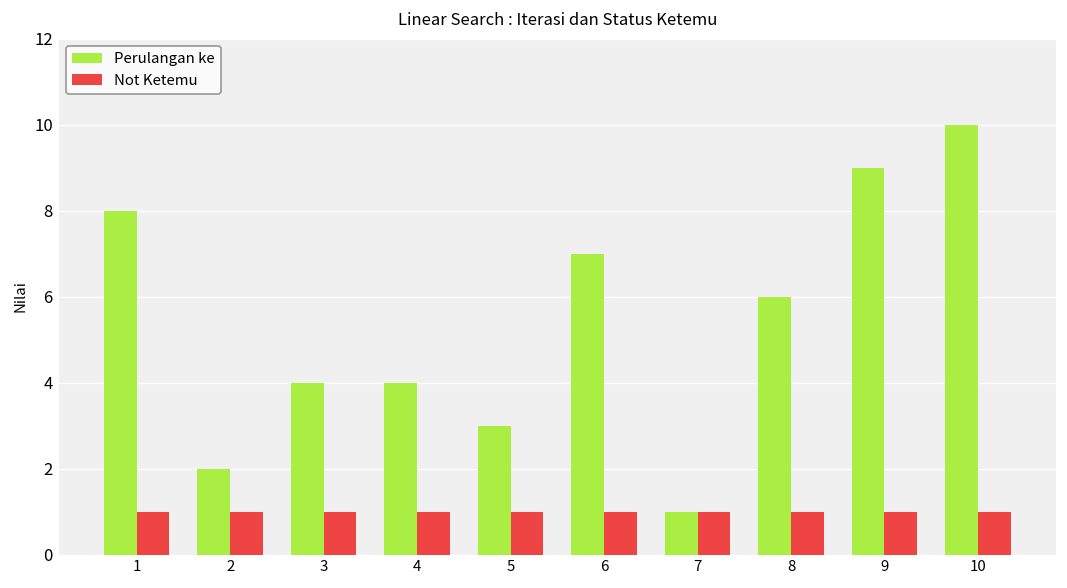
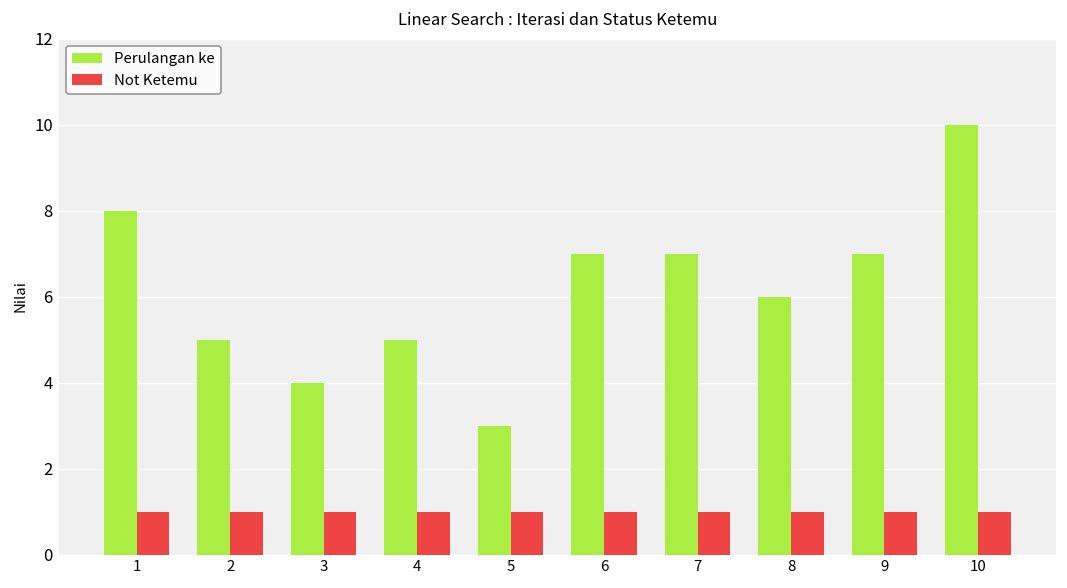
Perulangan ke, 2: 2 -> 5
Perulangan ke, 4: 4 -> 5
Perulangan ke, 7: 1 -> 7
Perulangan ke, 9: 9 -> 7
